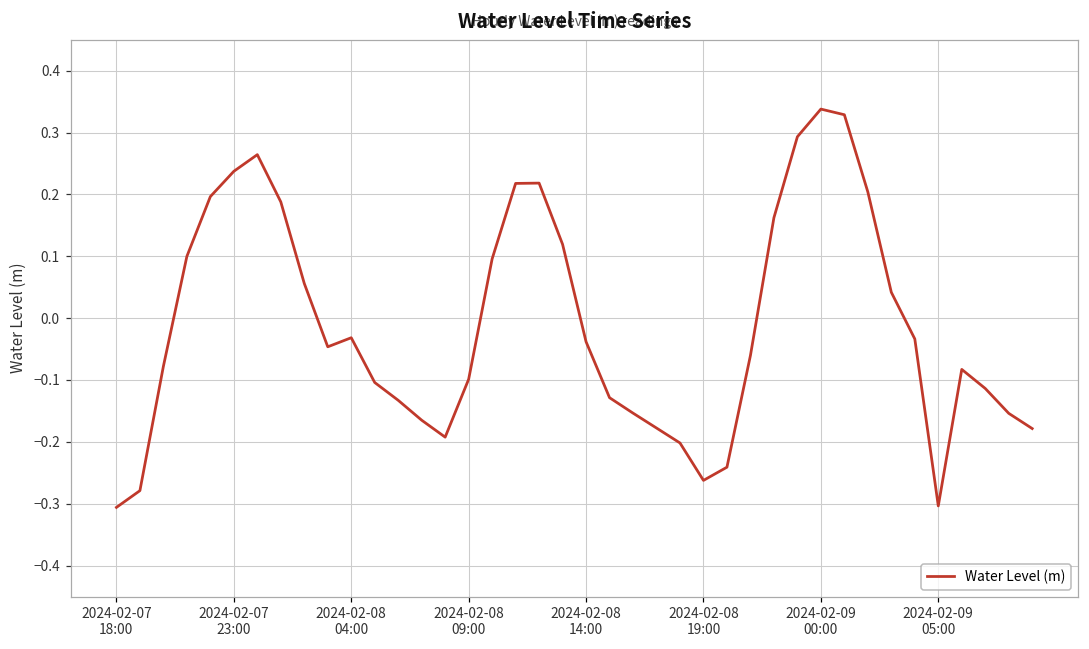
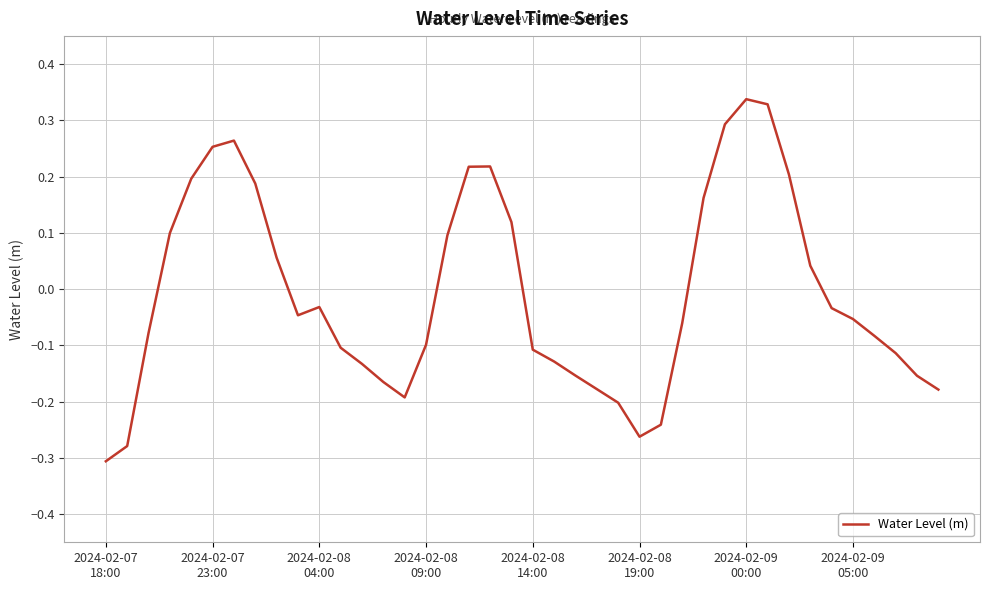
2024-02-07 23:00: 0.24 -> 0.25
2024-02-08 14:00: -0.04 -> -0.11
2024-02-09 05:00: -0.30 -> -0.05
